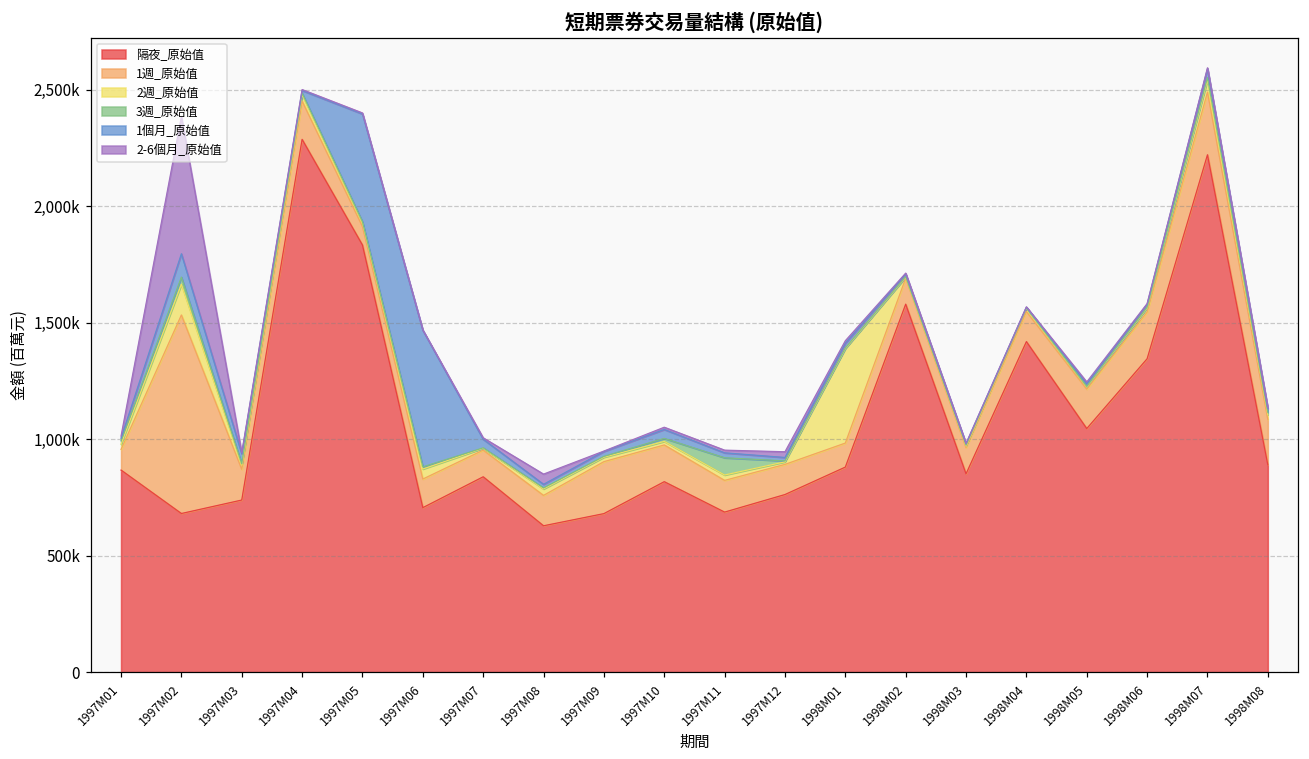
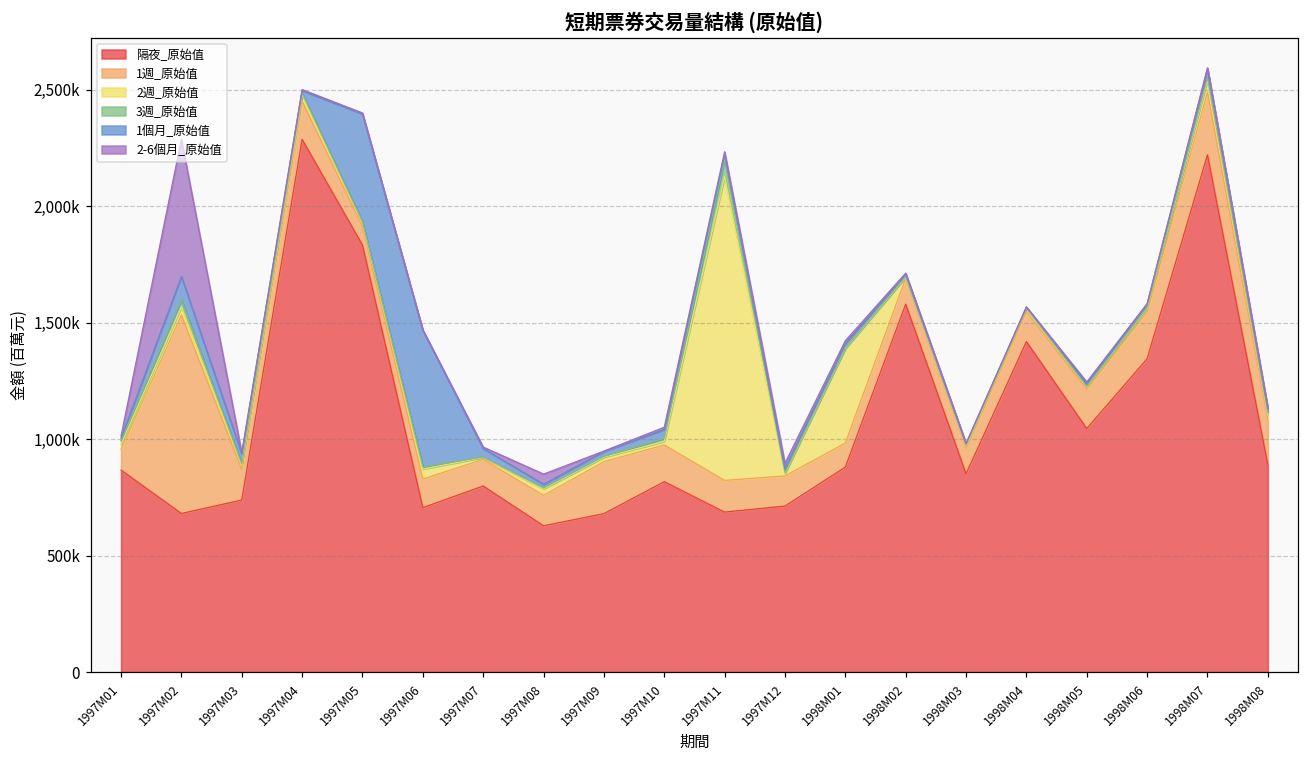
2週_原始值, 1997M02: 130,000 -> 30,000
隔夜_原始值, 1997M07: 840,000 -> 800,000
2週_原始值, 1997M11: 20,000 -> 1,300,000
隔夜_原始值, 1997M12: 760,000 -> 710,000
